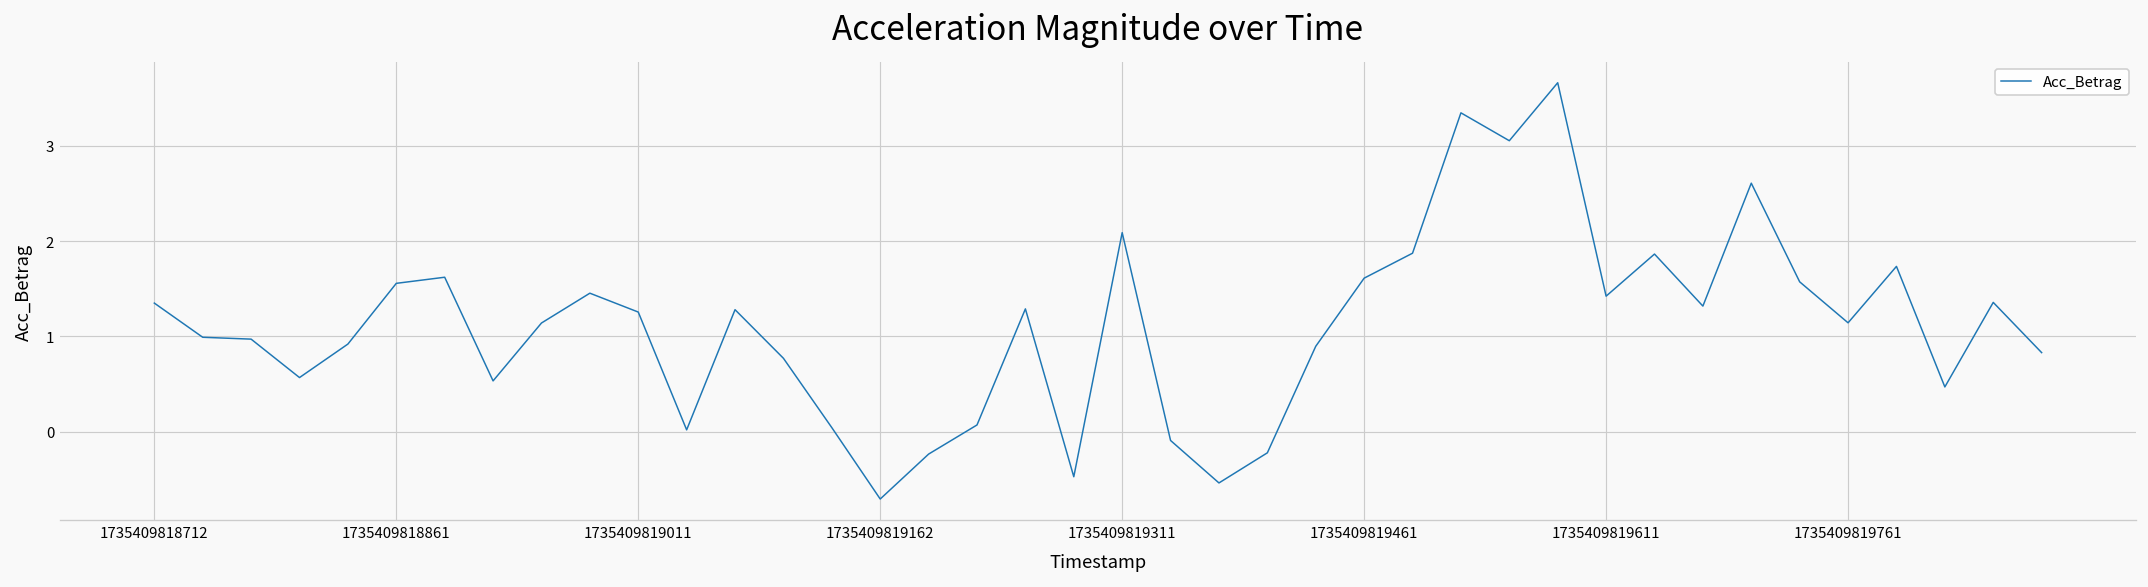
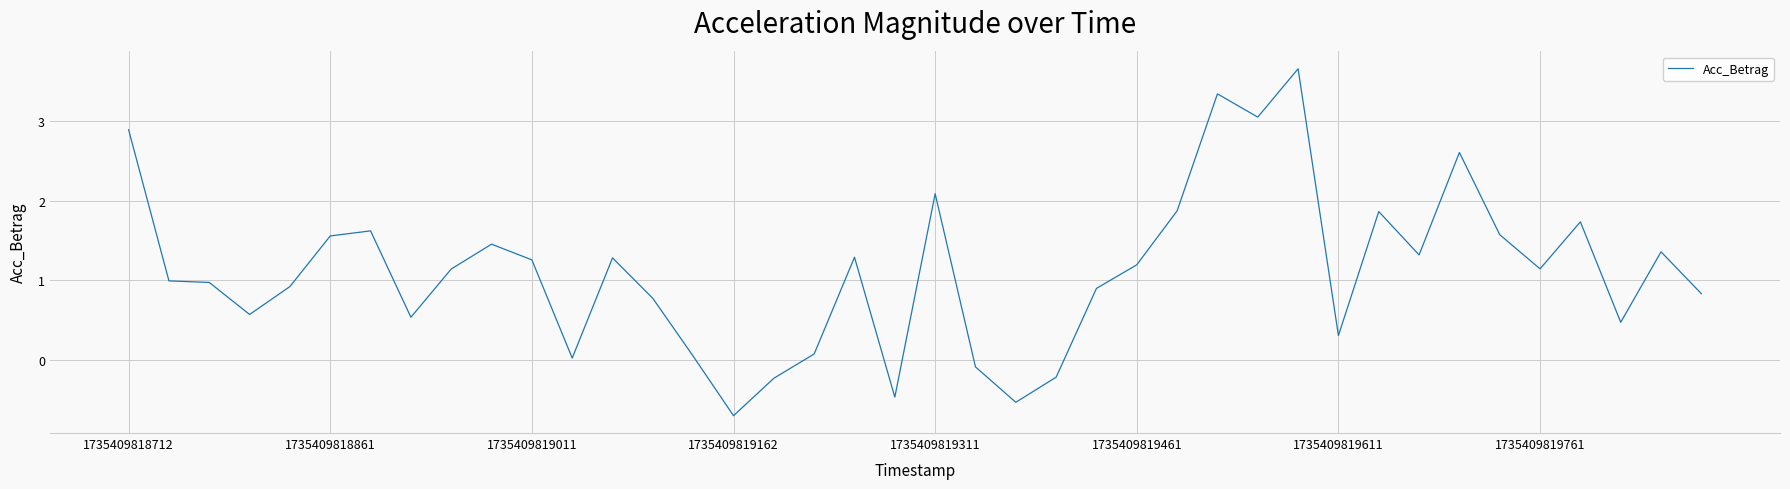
1735409818712: 1.3 -> 2.9
1735409819461: 1.6 -> 1.2
1735409819611: 1.4 -> 0.3
